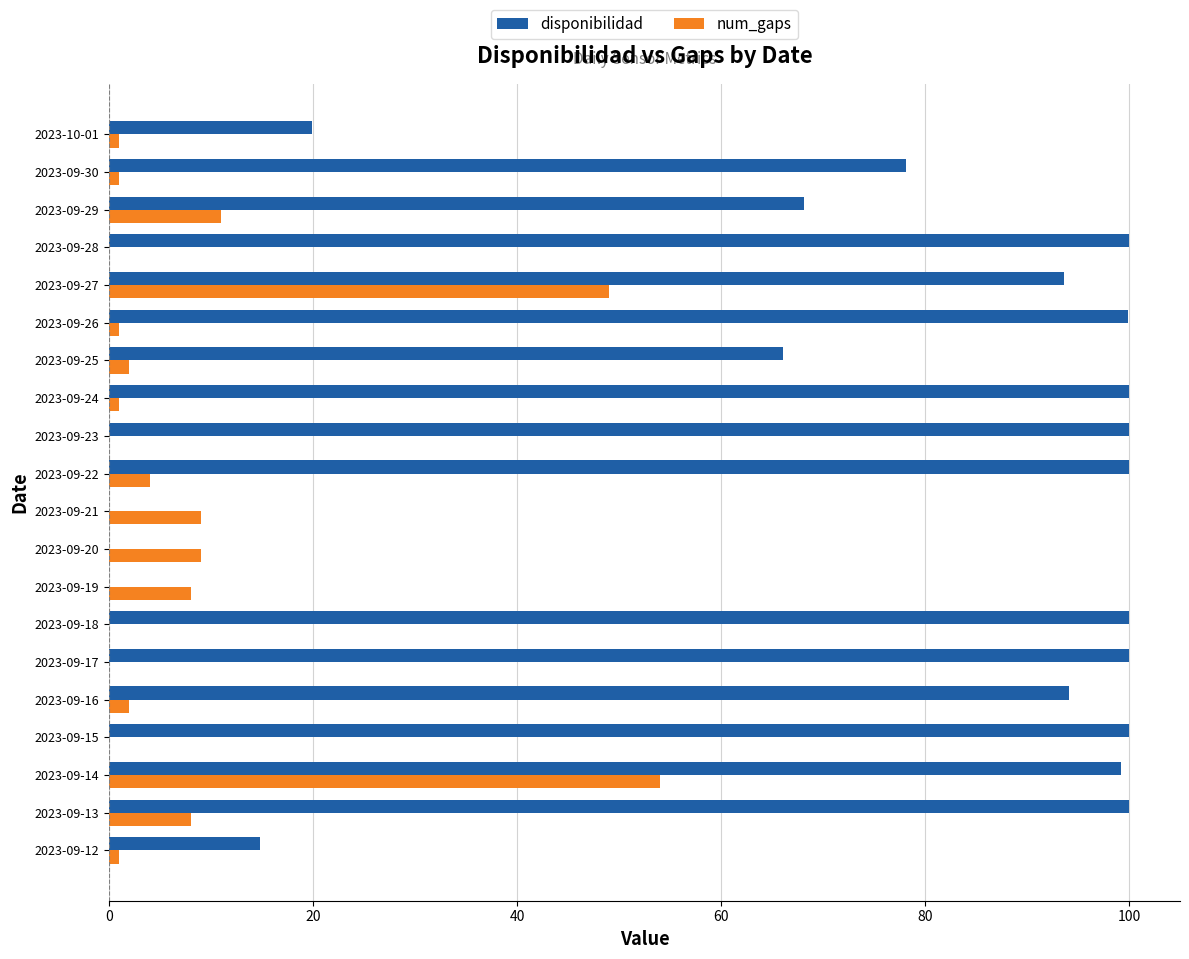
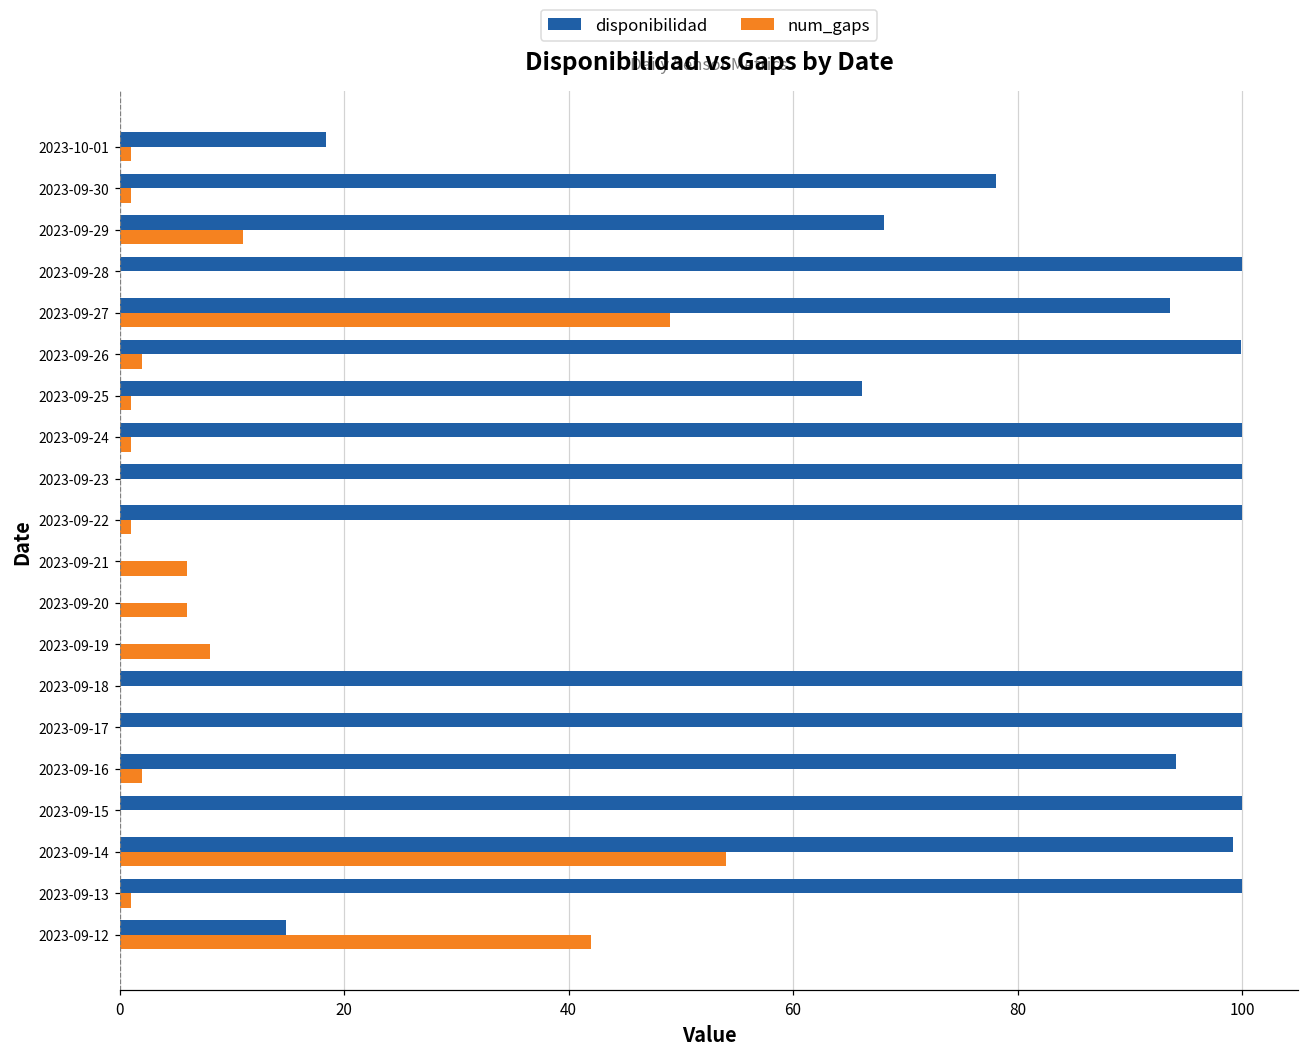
disponibilidad, 2023-10-01: 19.9 -> 18.4
num_gaps, 2023-09-26: 1 -> 2
num_gaps, 2023-09-25: 2 -> 1
num_gaps, 2023-09-22: 4 -> 1
num_gaps, 2023-09-21: 9 -> 6
num_gaps, 2023-09-20: 9 -> 6
num_gaps, 2023-09-13: 8 -> 1
num_gaps, 2023-09-12: 1 -> 42
